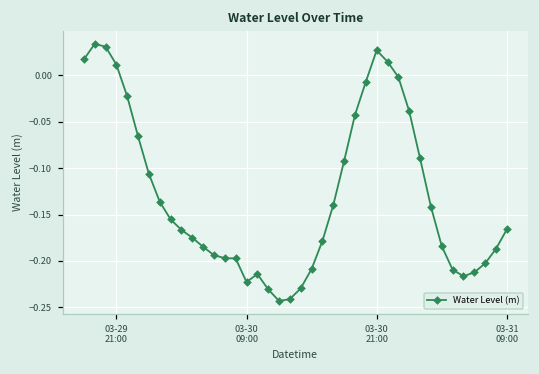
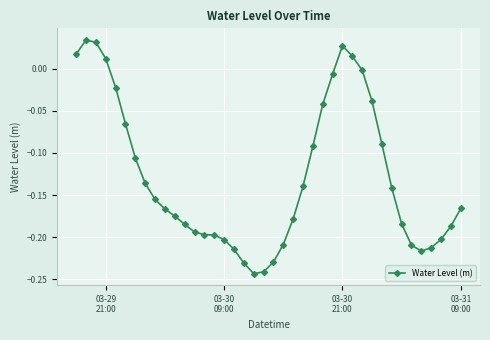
03-30 09:00: -0.22 -> -0.20
